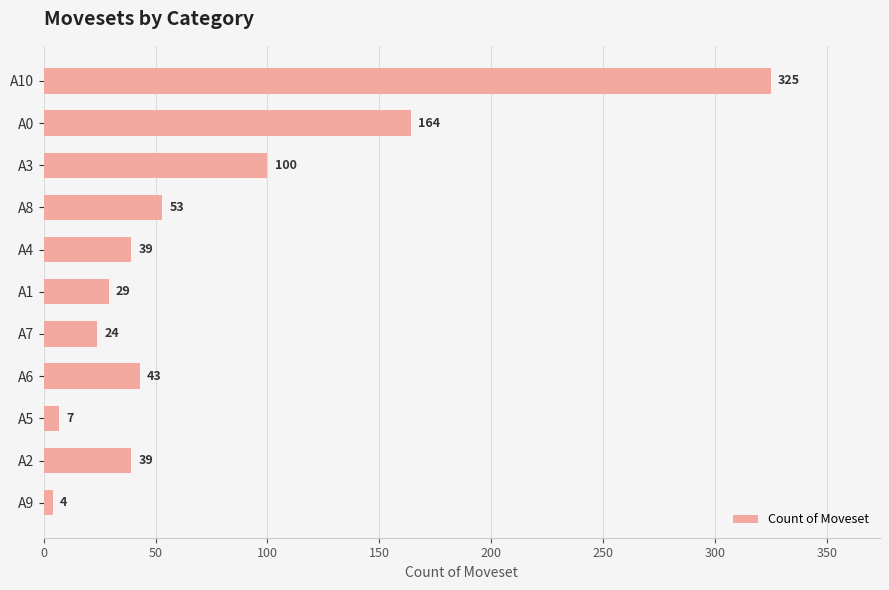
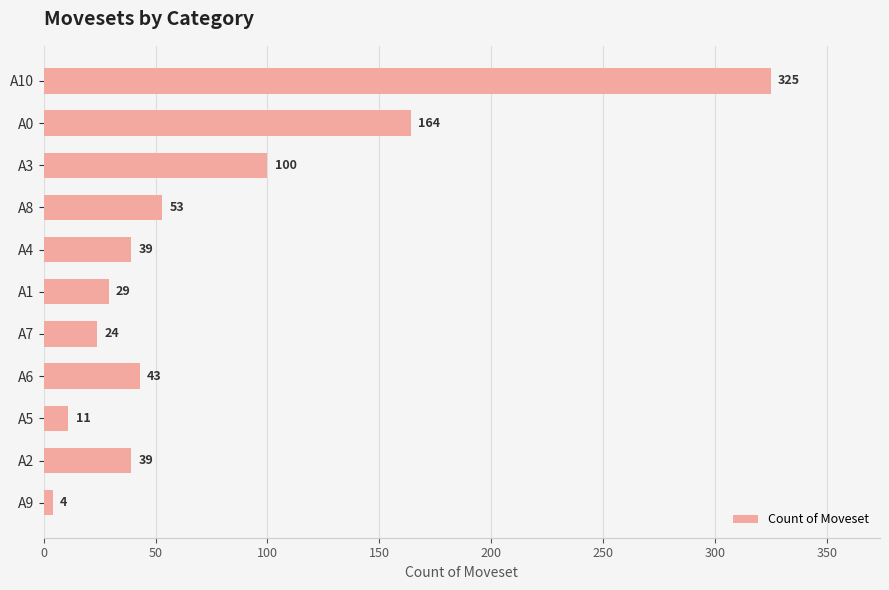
A5: 7 -> 11
